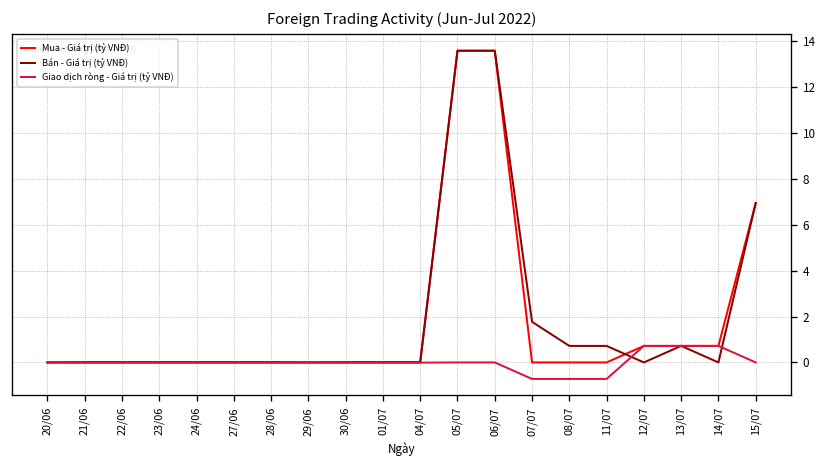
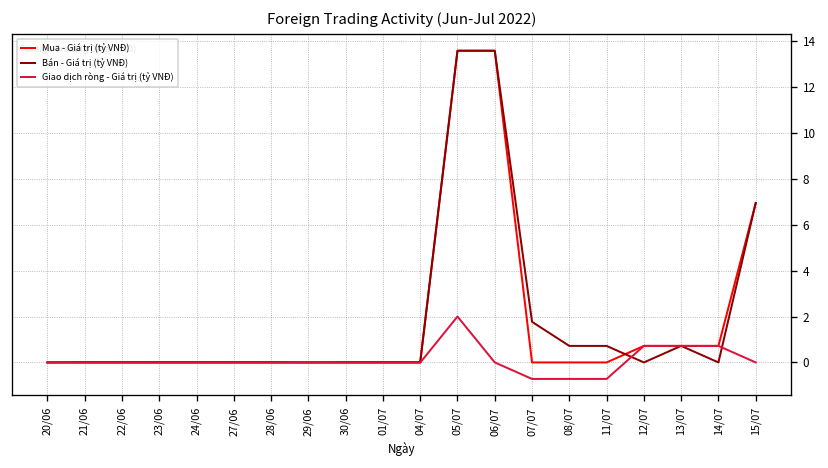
Giao dịch ròng - Giá trị (tỷ VNĐ), 05/07: 0 -> 2
